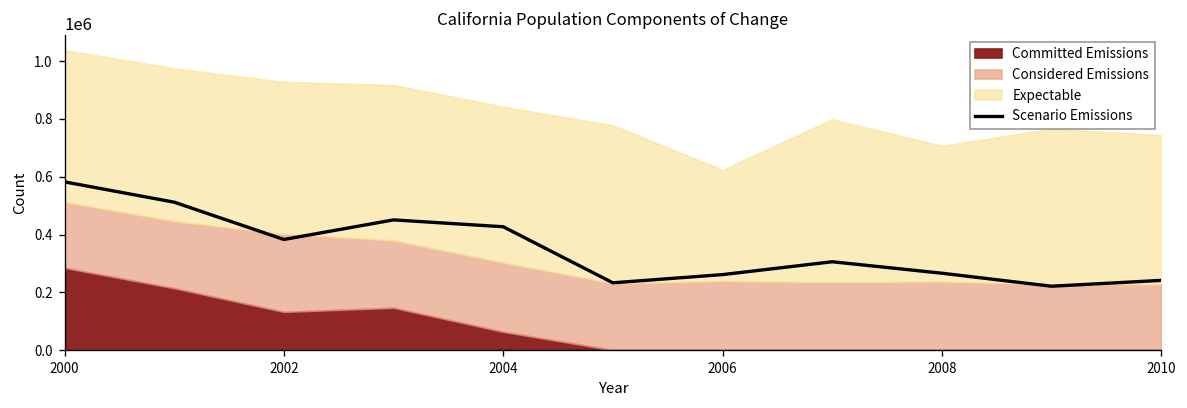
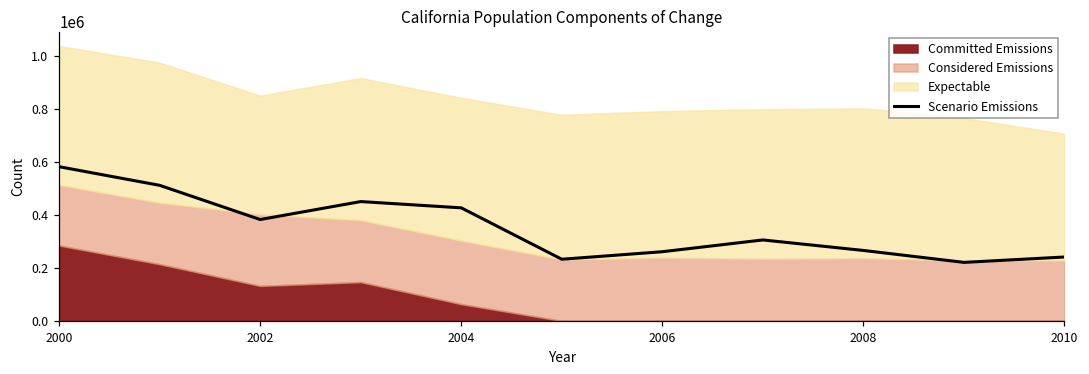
Expectable, 2002: 530000 -> 450000
Expectable, 2006: 380000 -> 550000
Expectable, 2008: 470000 -> 570000
Expectable, 2010: 520000 -> 480000
